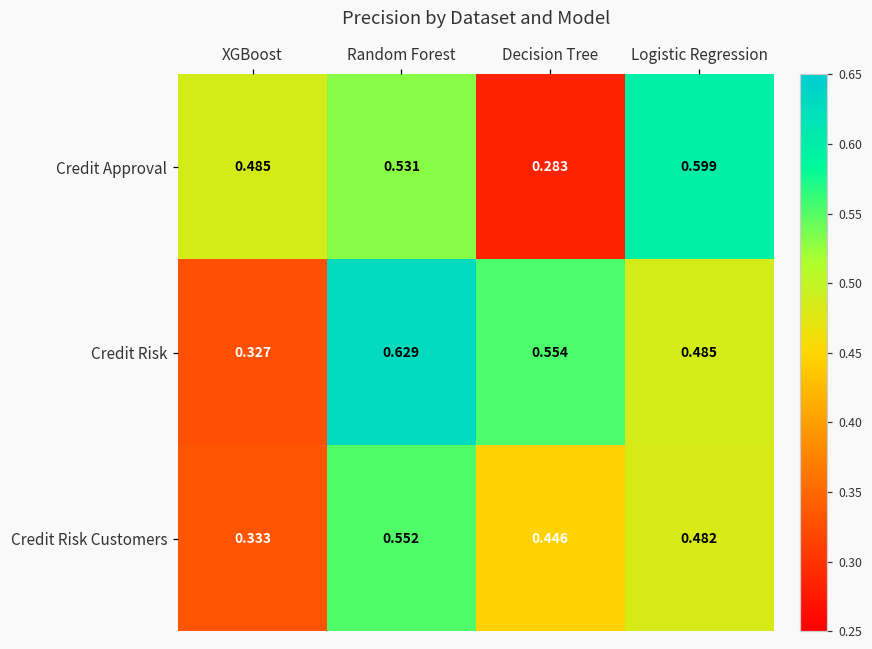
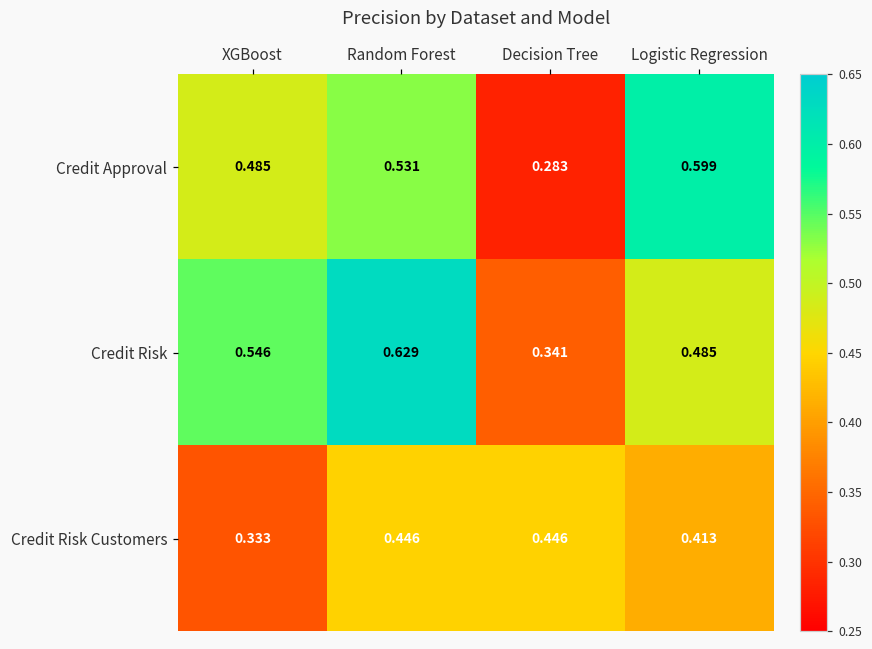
Credit Risk, XGBoost: 0.327 -> 0.546
Credit Risk, Decision Tree: 0.554 -> 0.341
Credit Risk Customers, Random Forest: 0.552 -> 0.446
Credit Risk Customers, Logistic Regression: 0.482 -> 0.413
